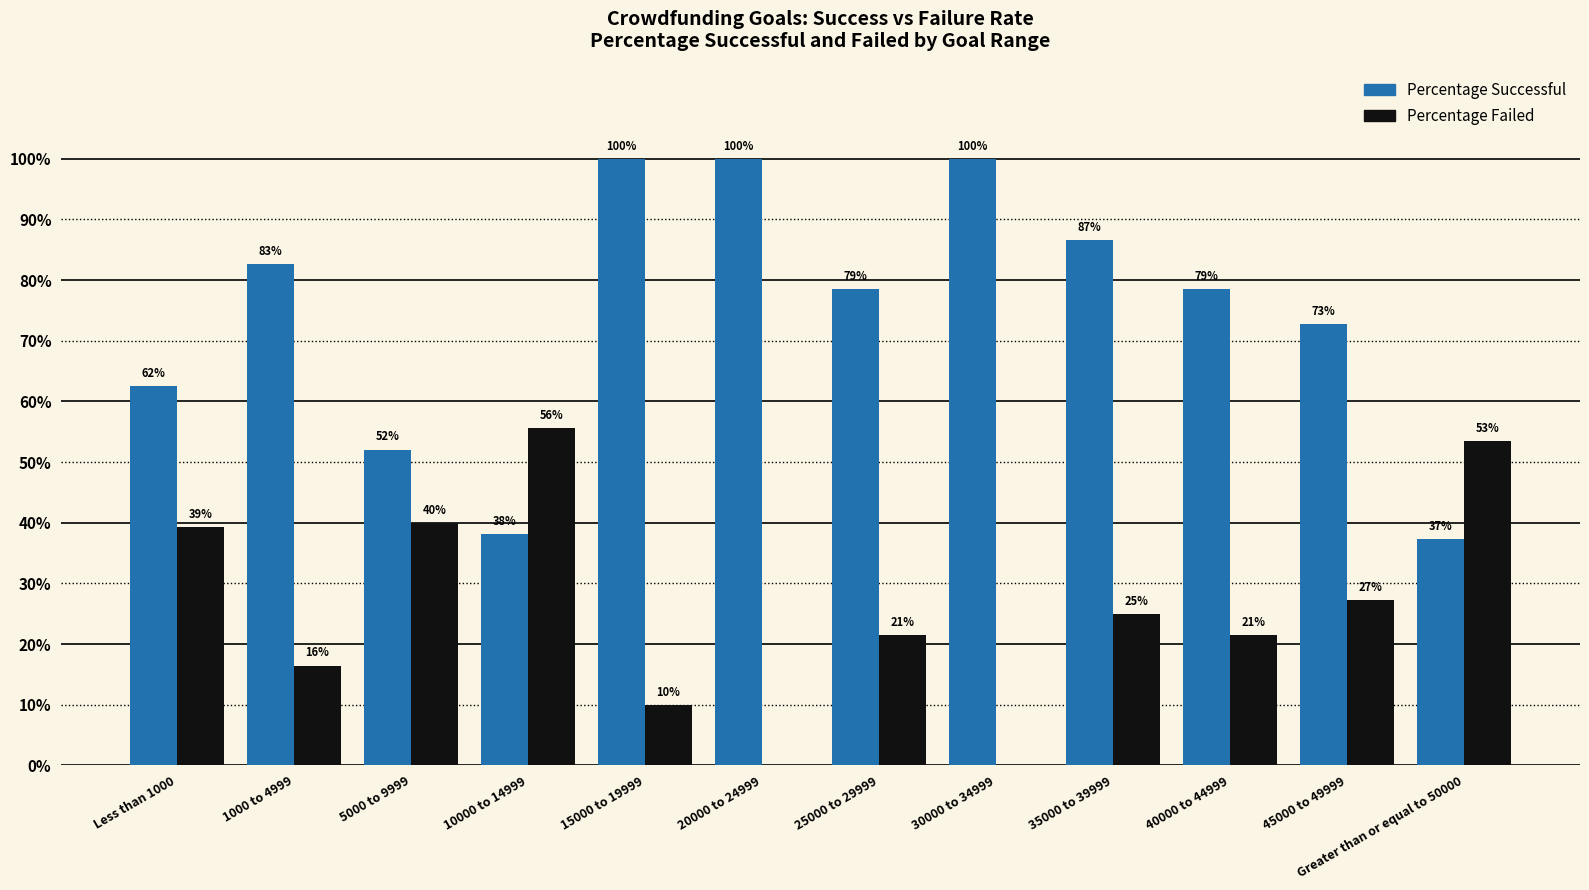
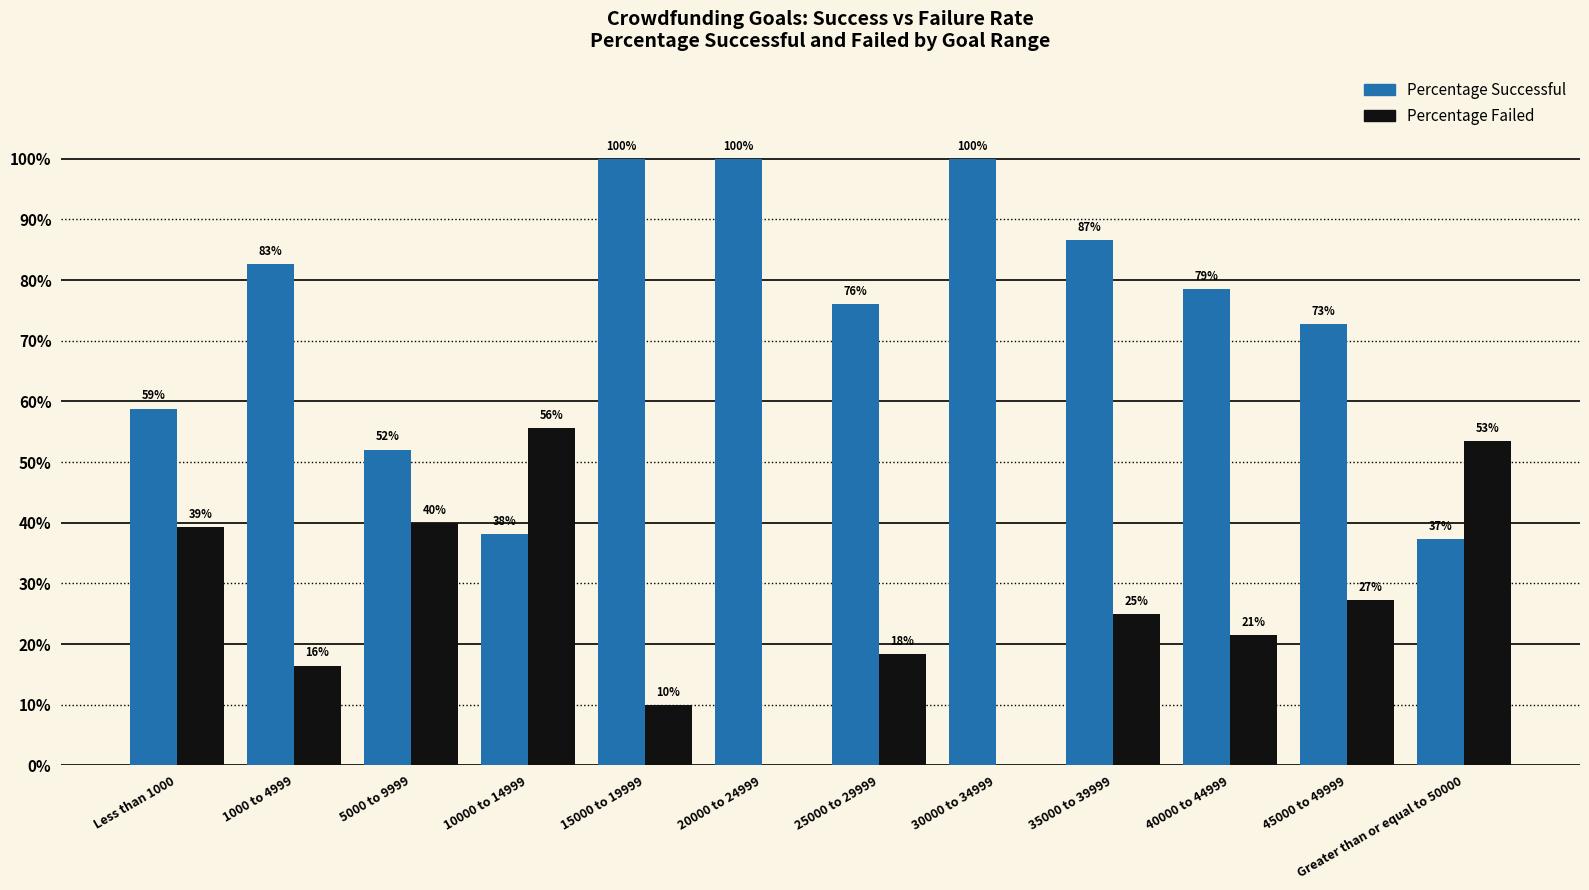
Percentage Successful, Less than 1000: 62% -> 59%
Percentage Successful, 25000 to 29999: 79% -> 76%
Percentage Failed, 25000 to 29999: 21% -> 18%
